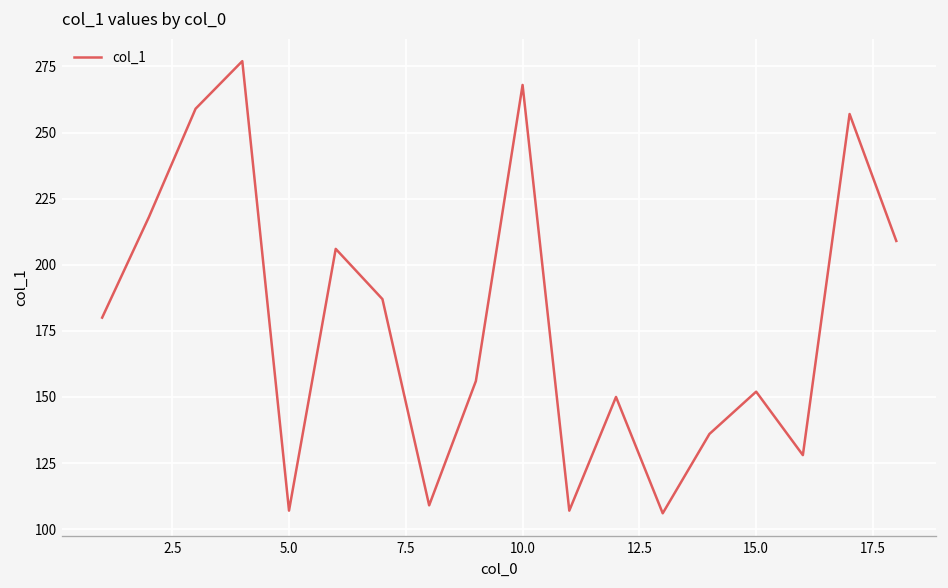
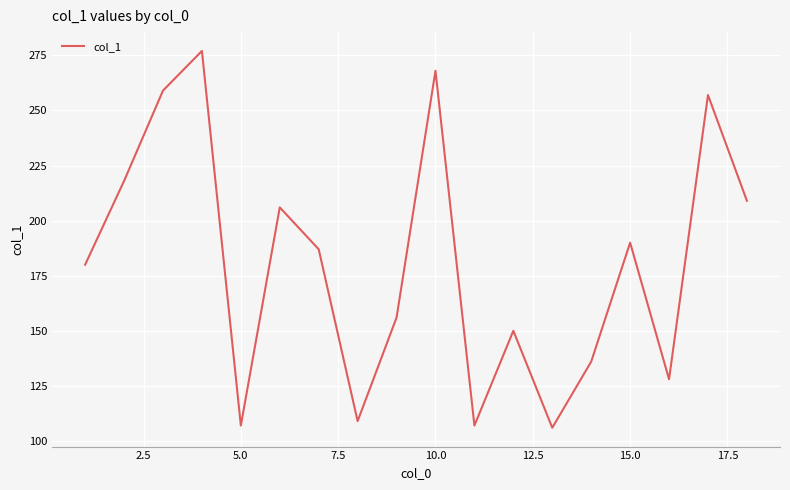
15.0: 152 -> 190
